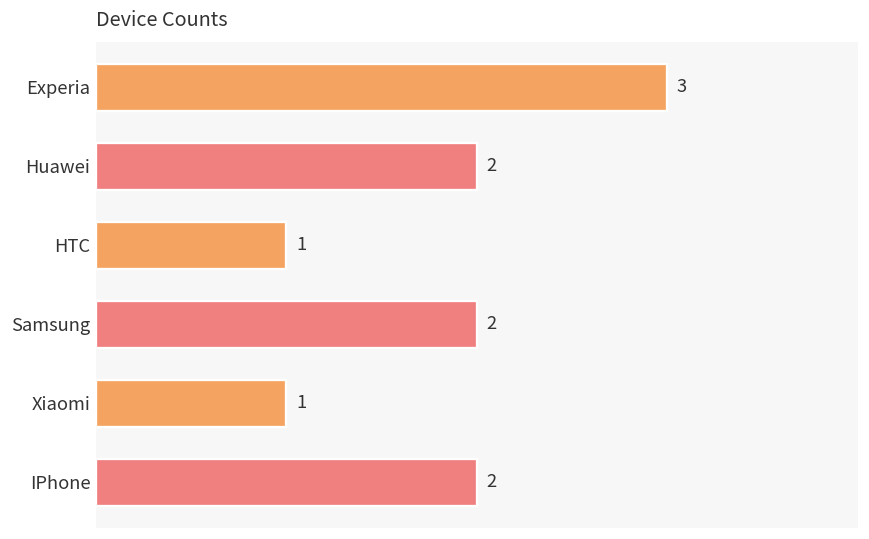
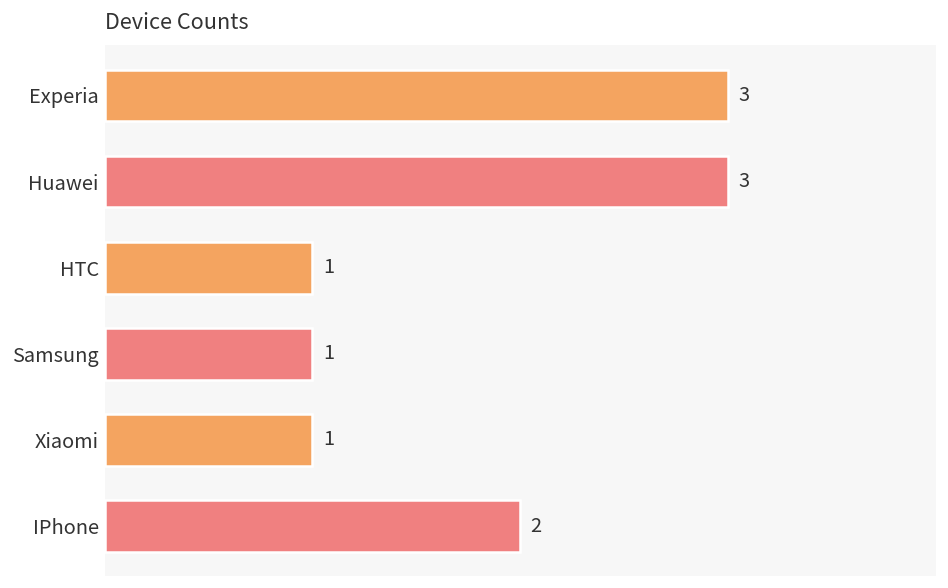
Huawei: 2 -> 3
Samsung: 2 -> 1
